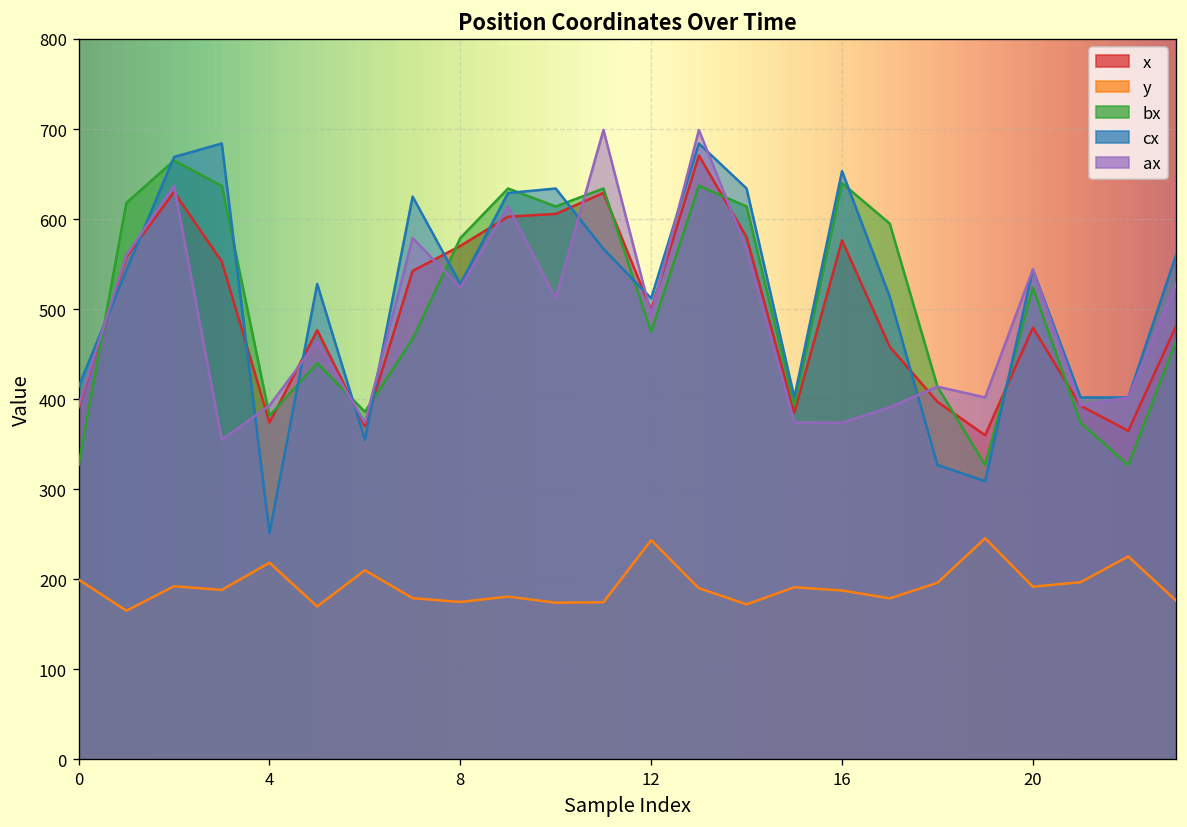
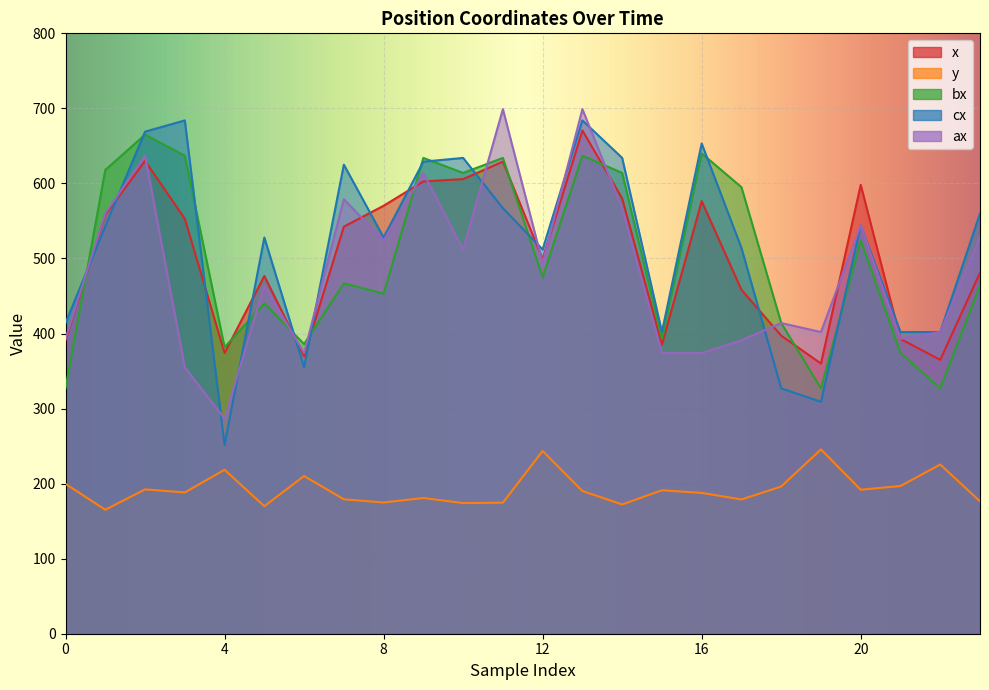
ax, 4: 390 -> 290
bx, 8: 580 -> 450
x, 20: 480 -> 600
